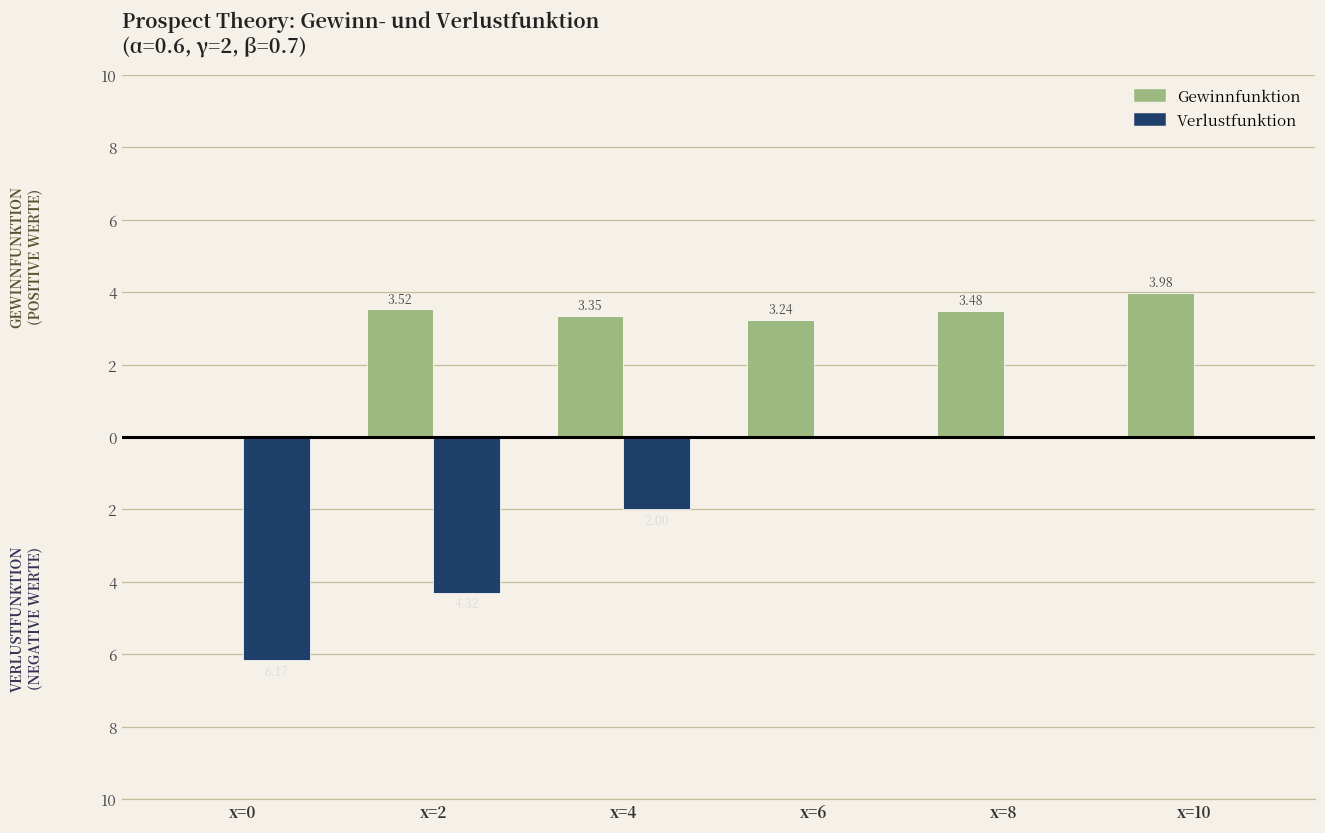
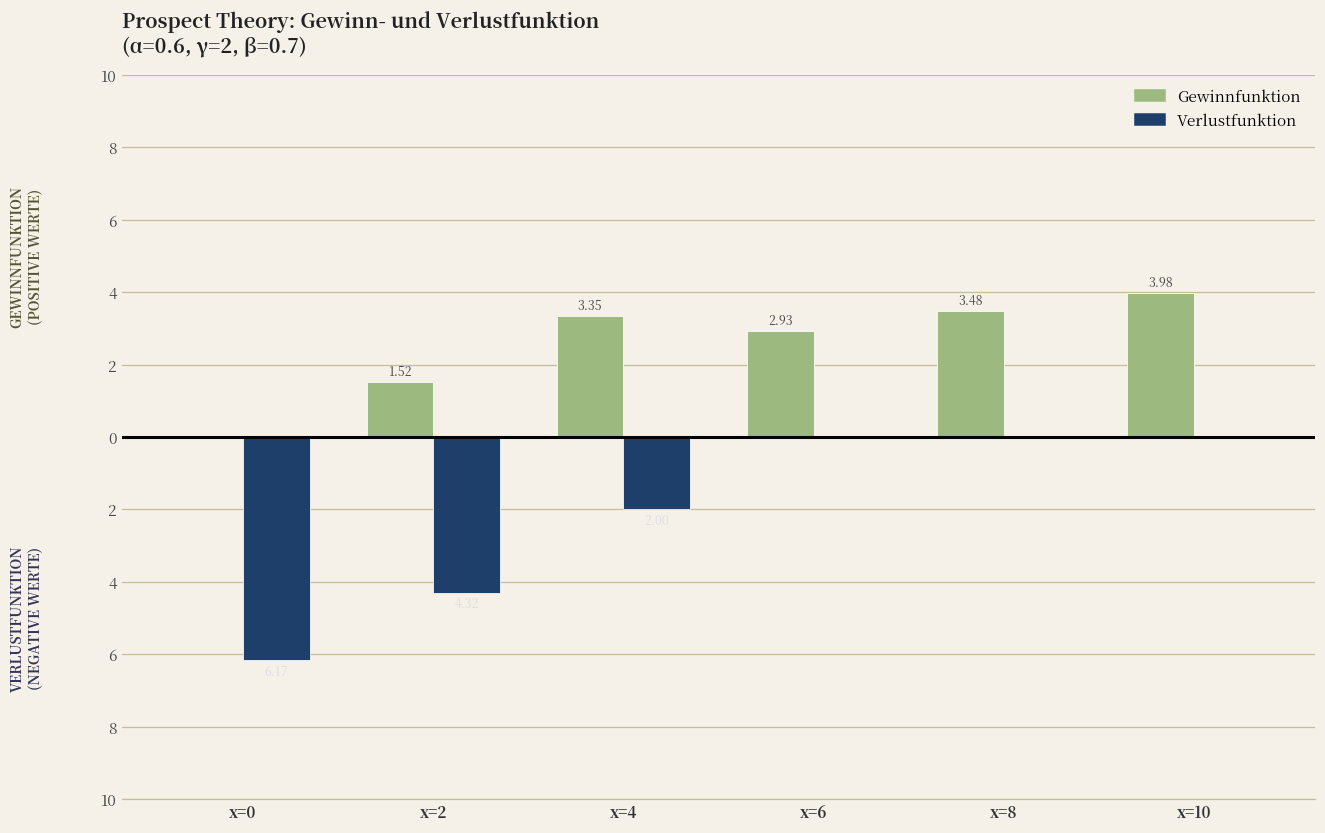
Gewinnfunktion, x=2: 3.52 -> 1.52
Gewinnfunktion, x=6: 3.24 -> 2.93
